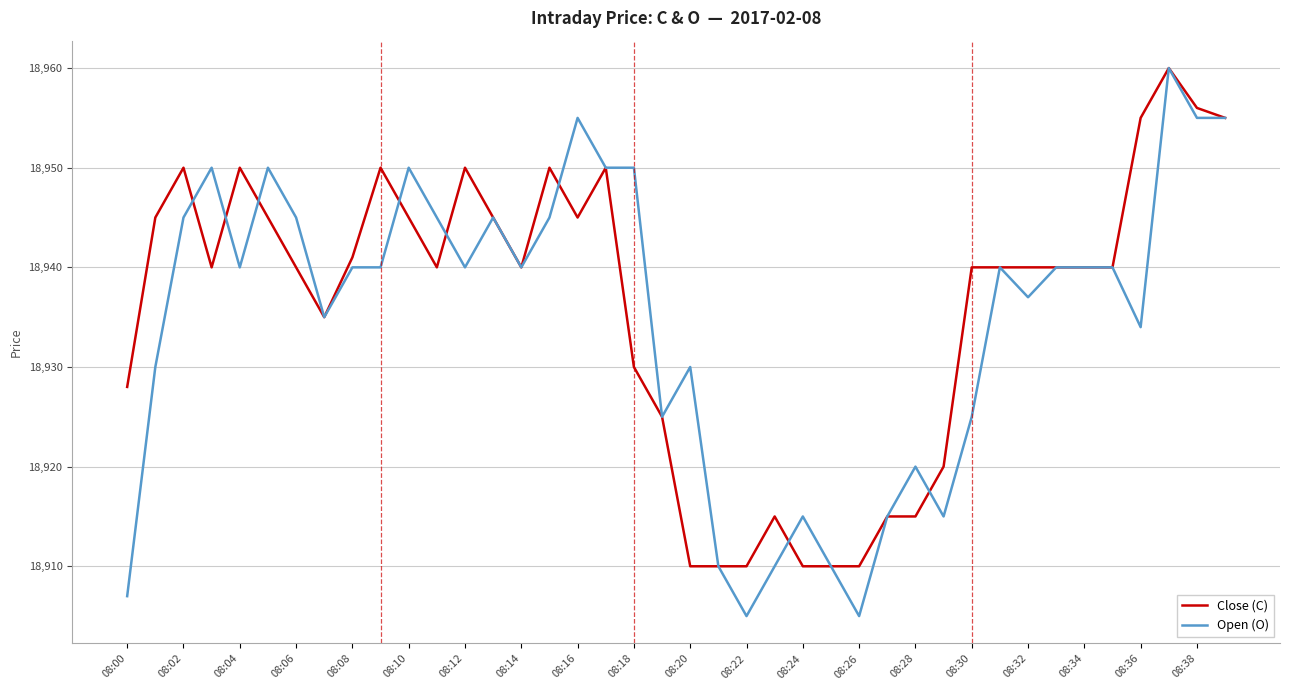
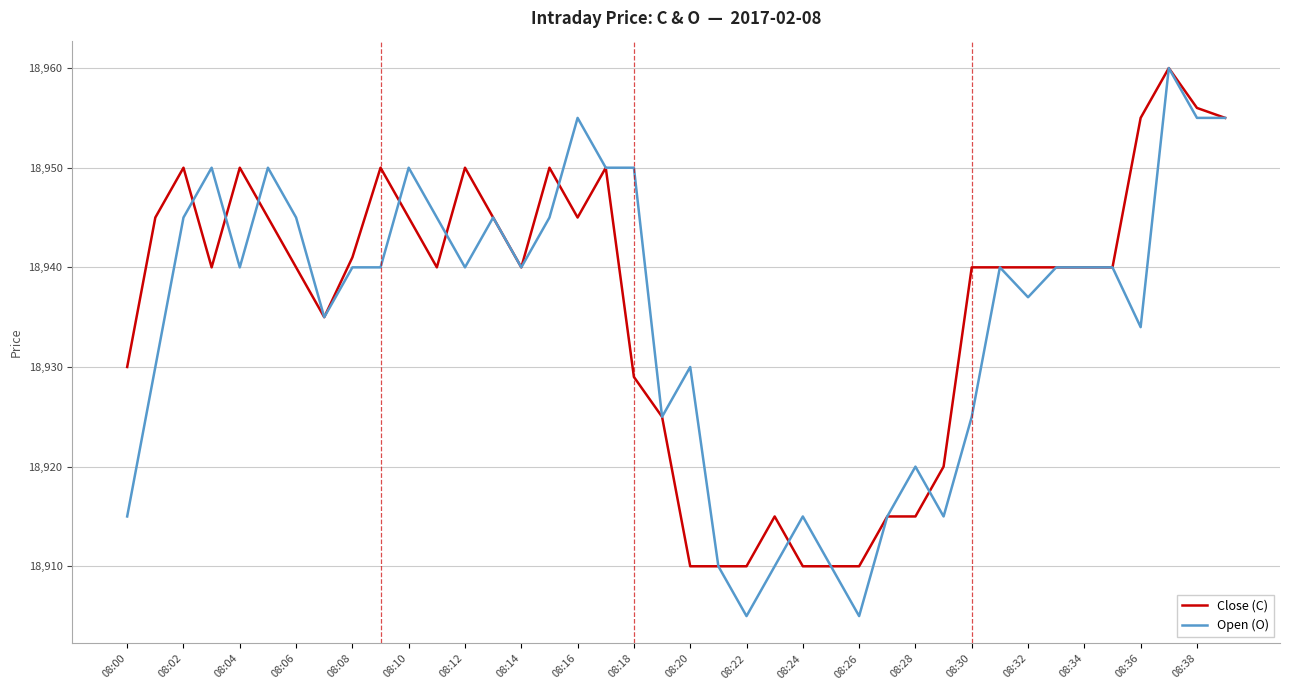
Close (C), 08:00: 18,928 -> 18,930
Open (O), 08:00: 18,907 -> 18,915
Close (C), 08:18: 18,930 -> 18,929
